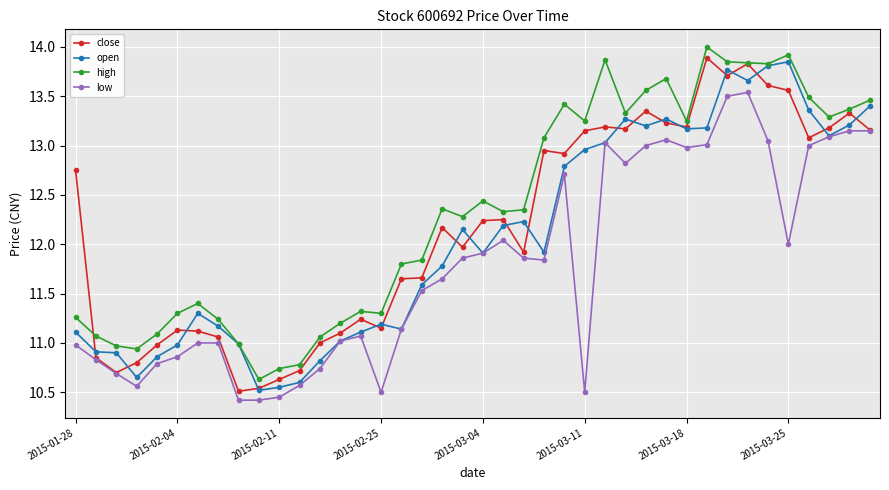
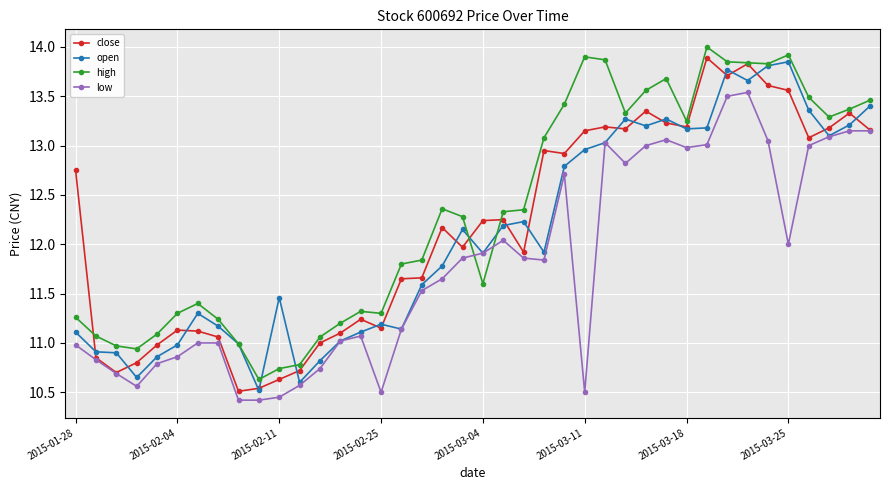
open, 2015-02-11: 10.6 -> 11.5
high, 2015-03-04: 12.4 -> 11.6
high, 2015-03-11: 13.3 -> 13.9
